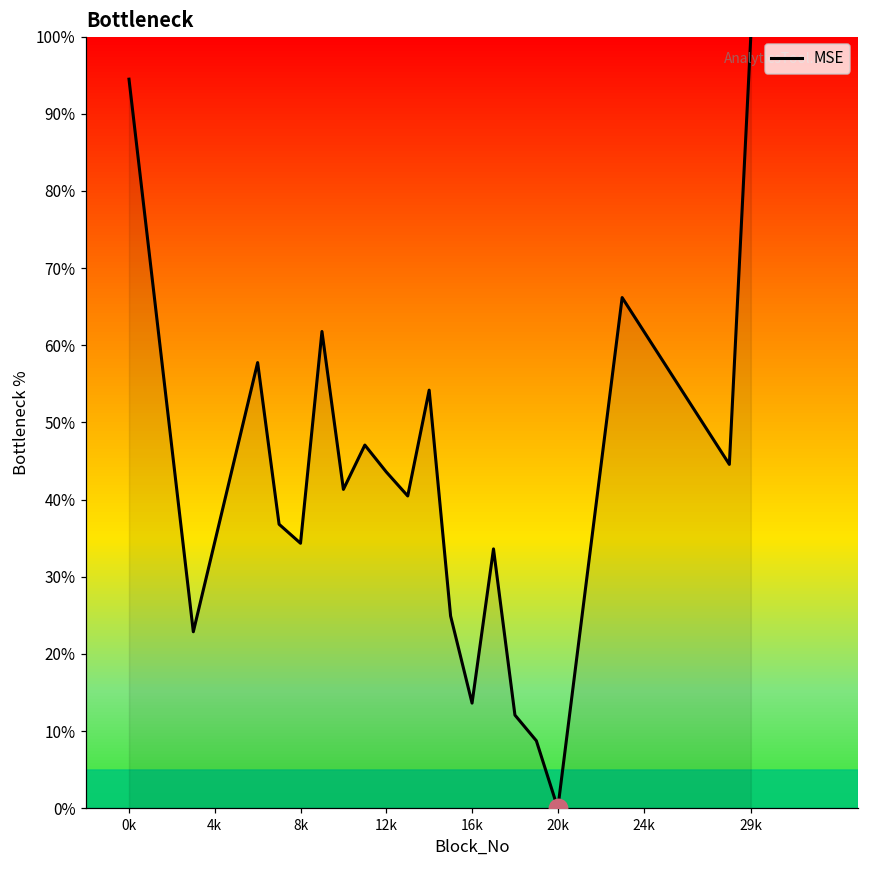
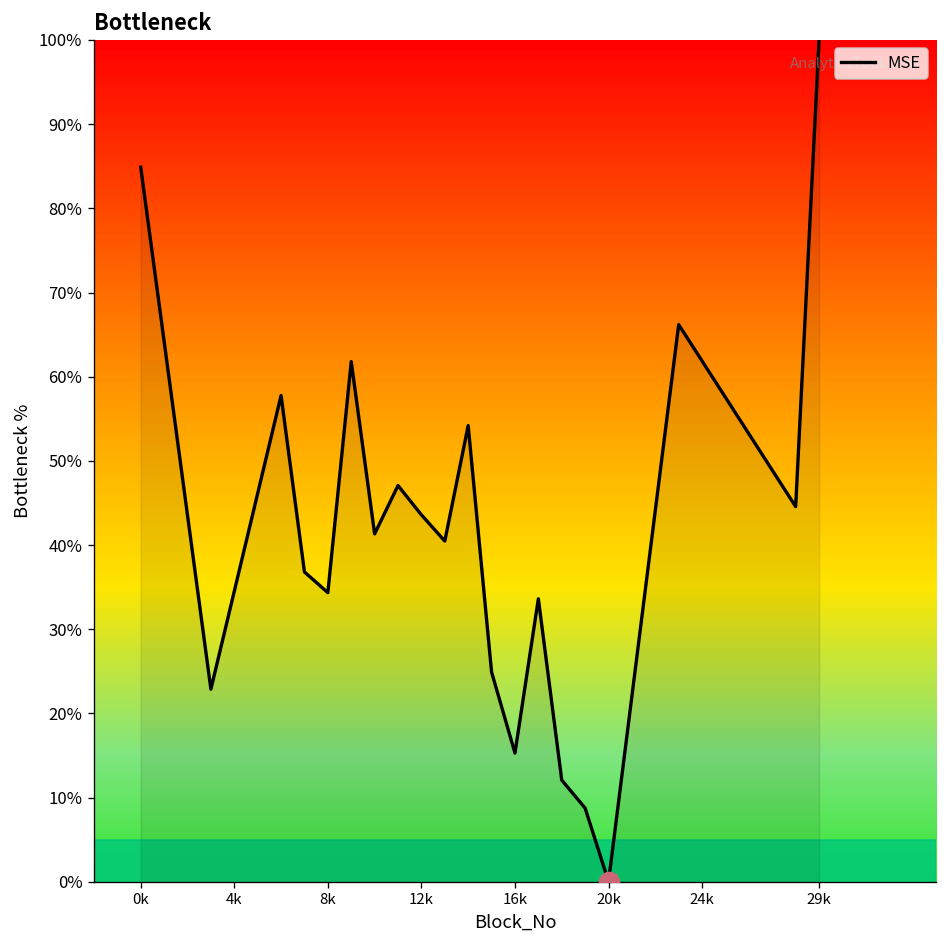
MSE, 0k: 94% -> 85%
MSE, 16k: 14% -> 15%
